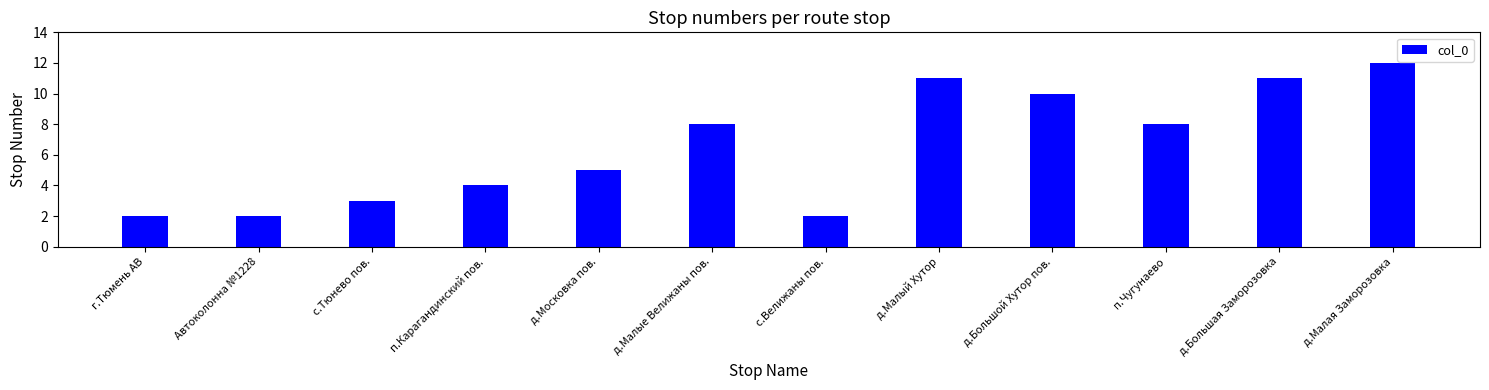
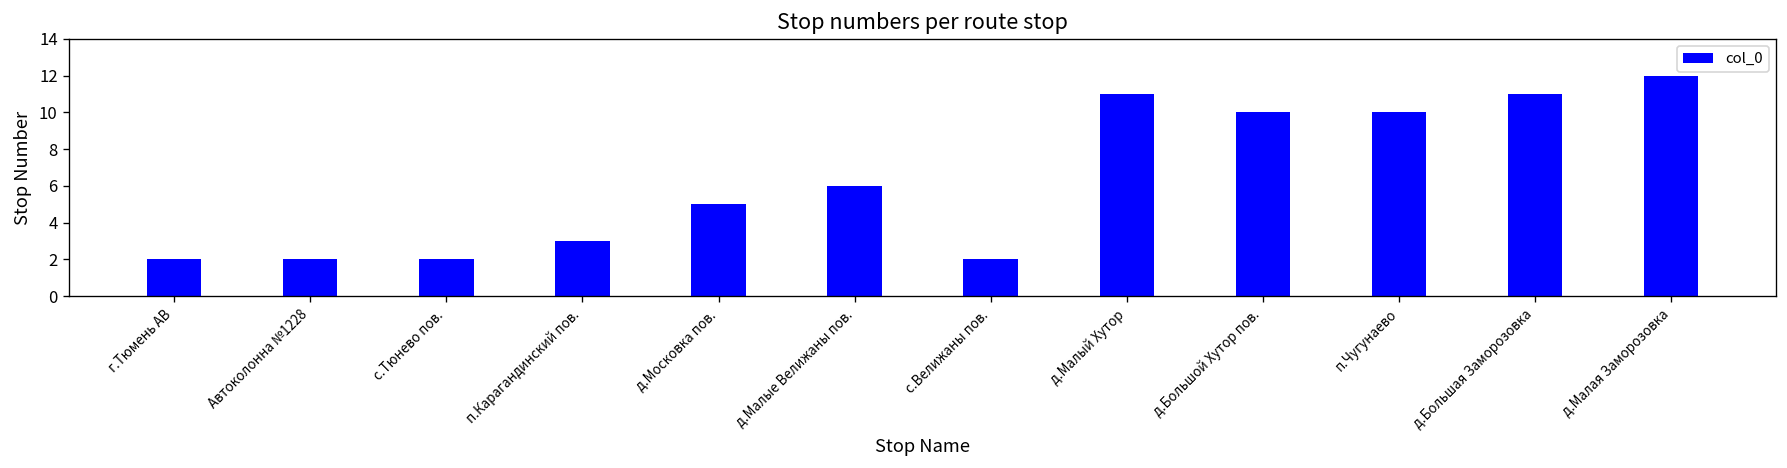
с.Тюнево пов.: 3 -> 2
п.Карагандинский пов.: 4 -> 3
д.Малые Велижаны пов.: 8 -> 6
п.Чугунаево: 8 -> 10
